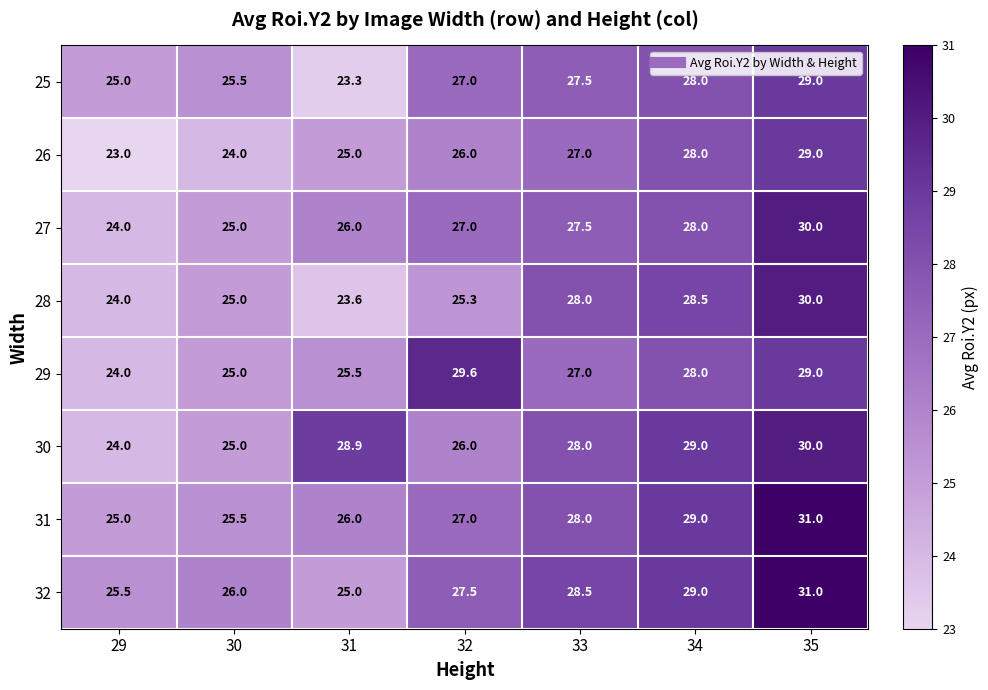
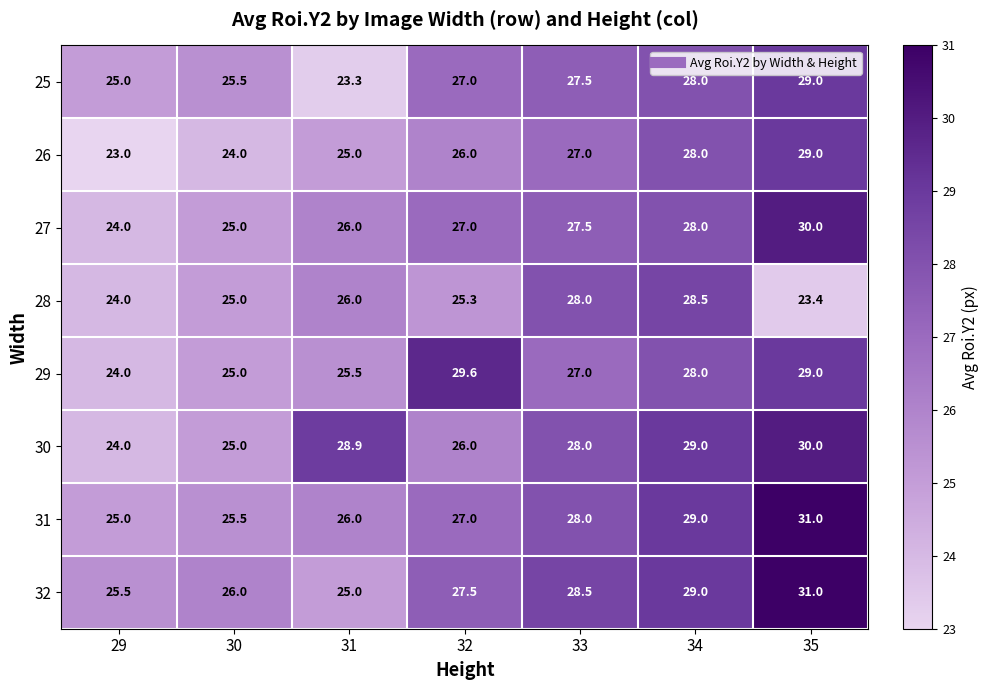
28, 31: 23.6 -> 26.0
28, 35: 30.0 -> 23.4
